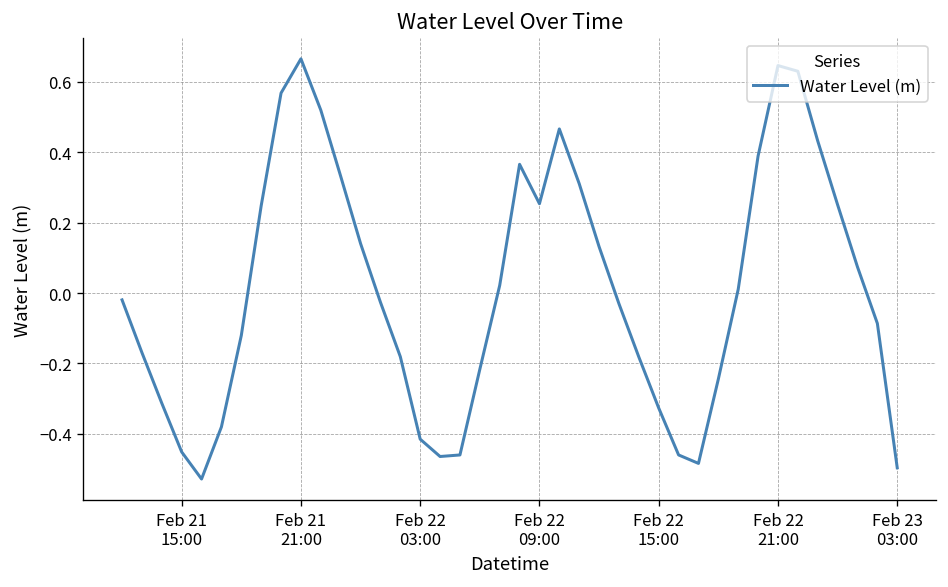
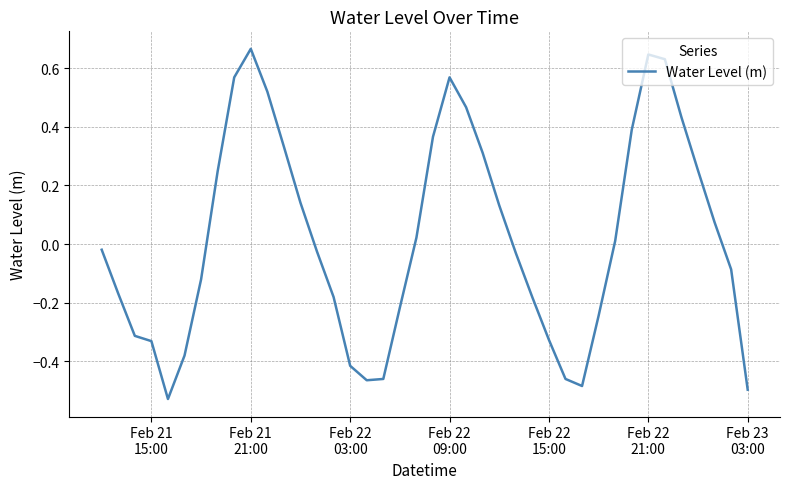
Feb 21 15:00: -0.45 -> -0.33
Feb 22 09:00: 0.25 -> 0.57
